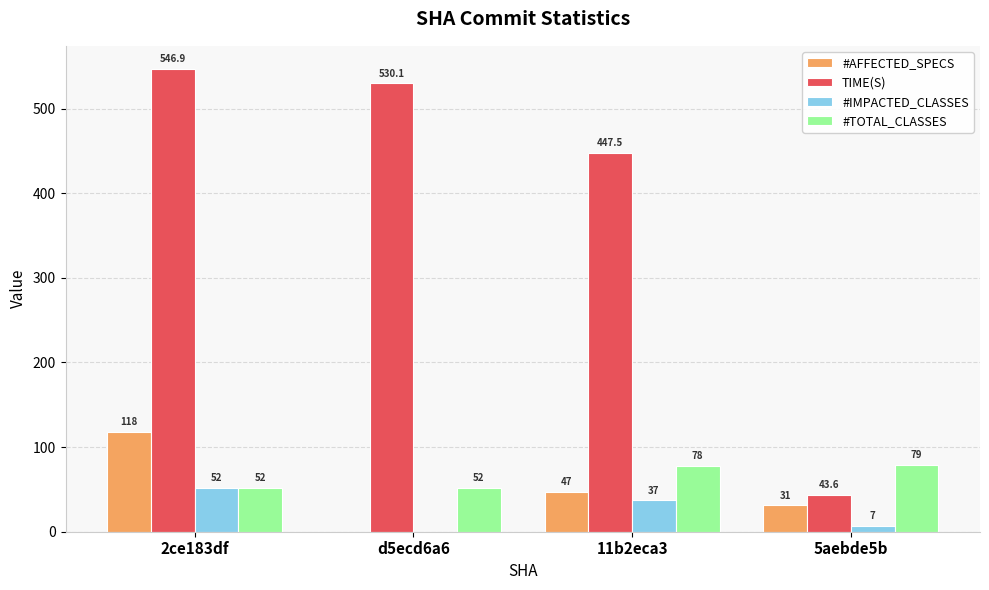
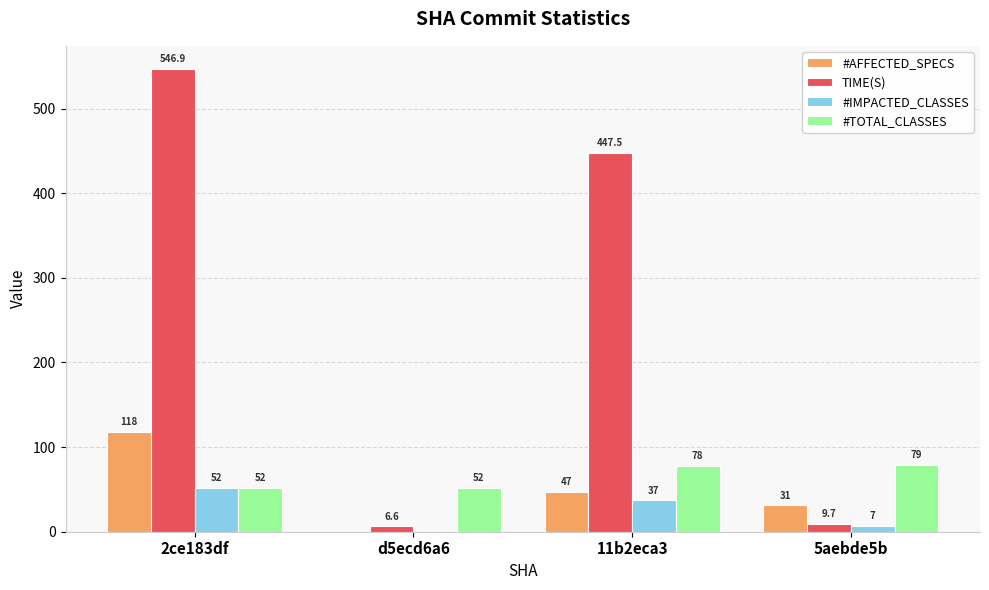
TIME(S), d5ecd6a6: 530.1 -> 6.6
TIME(S), 5aebde5b: 43.6 -> 9.7
